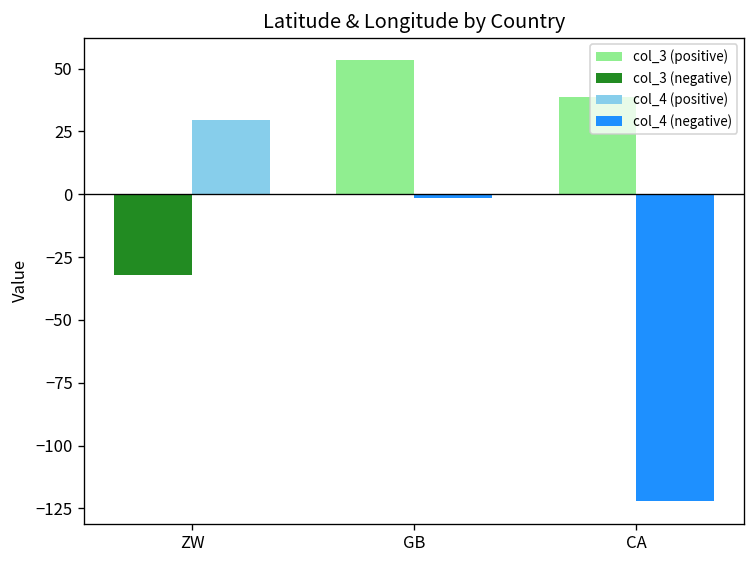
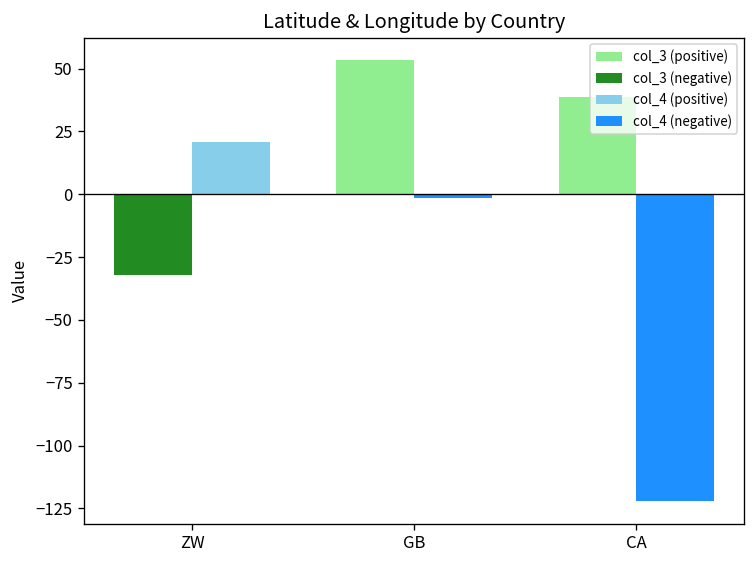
col_4 (positive), ZW: 30 -> 21
